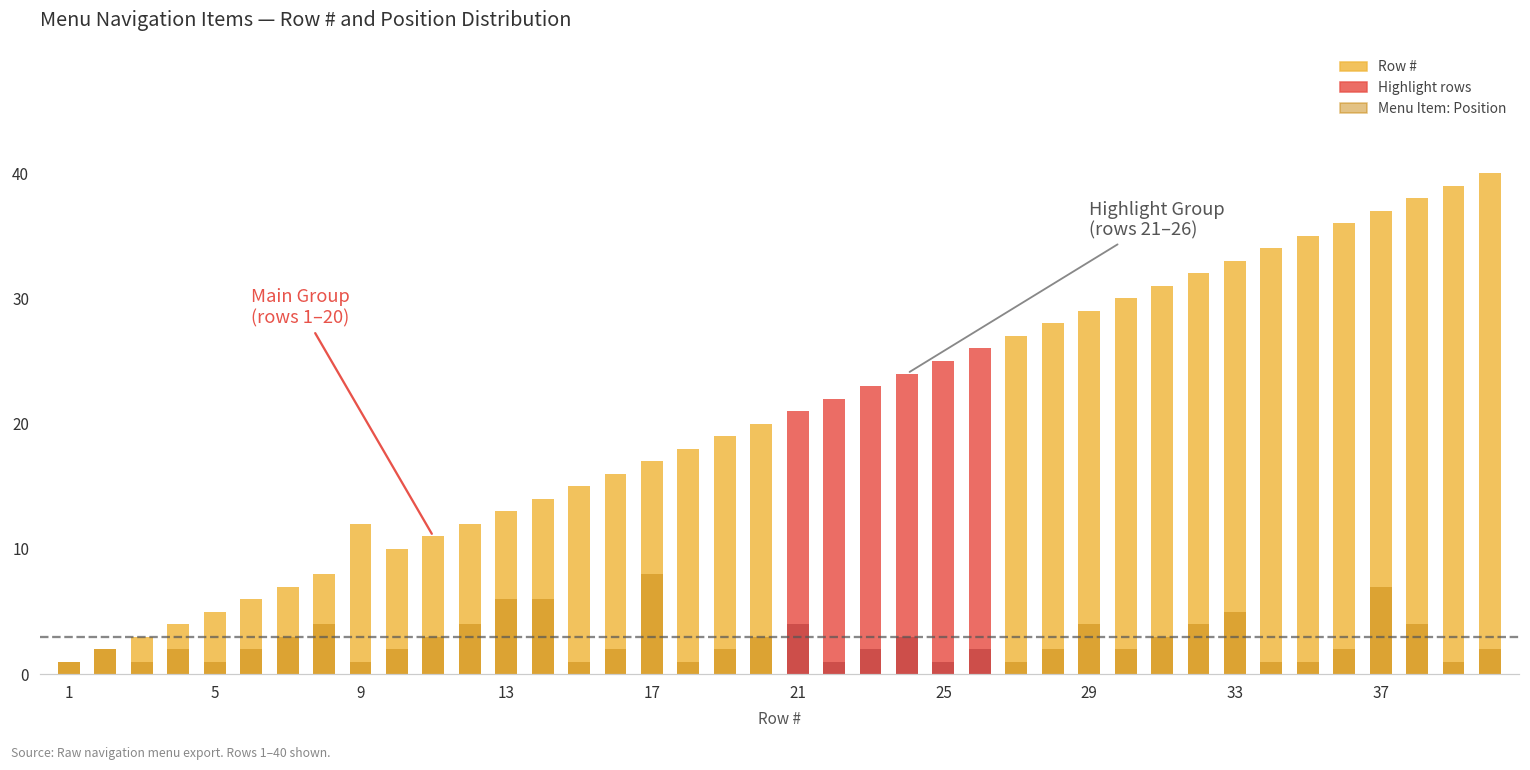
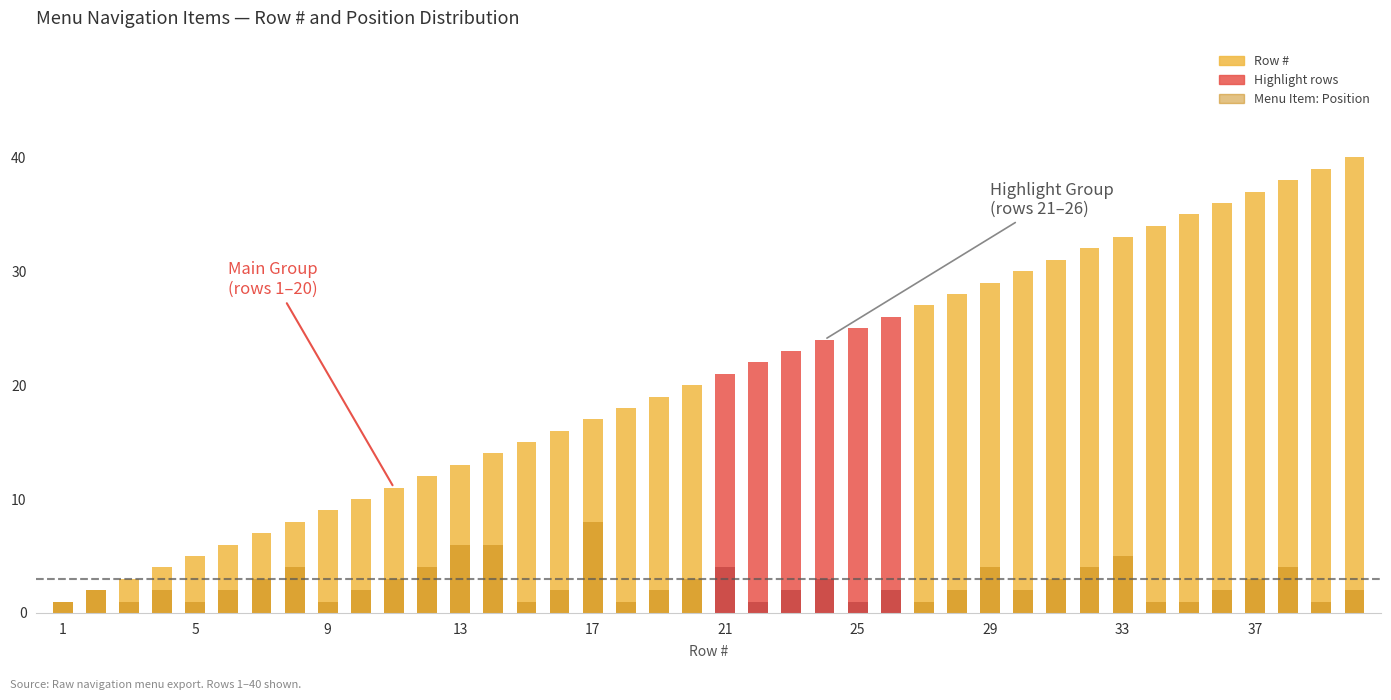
Row #, 9: 12 -> 9
Menu Item: Position, 37: 7 -> 3
